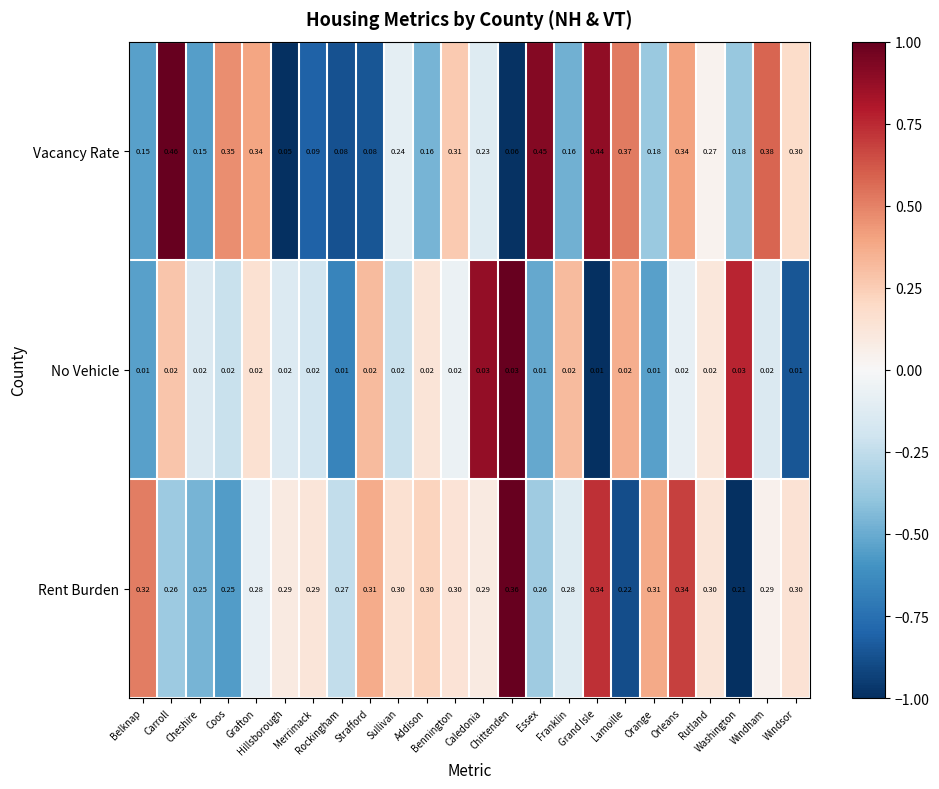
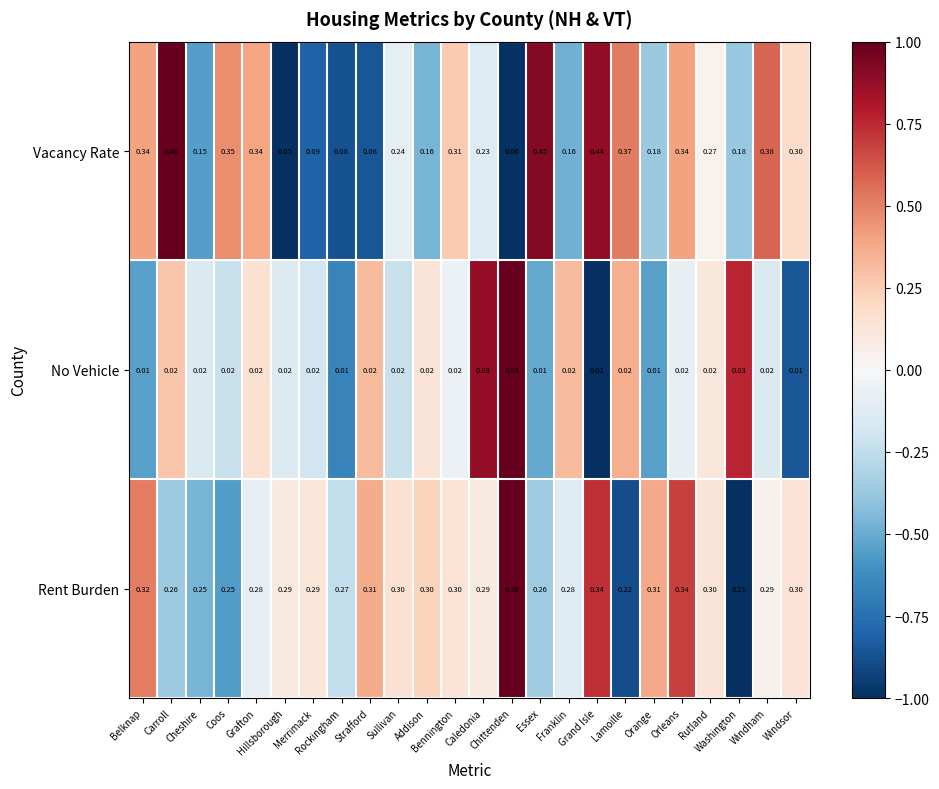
Vacancy Rate, Belknap: 0.15 -> 0.34
